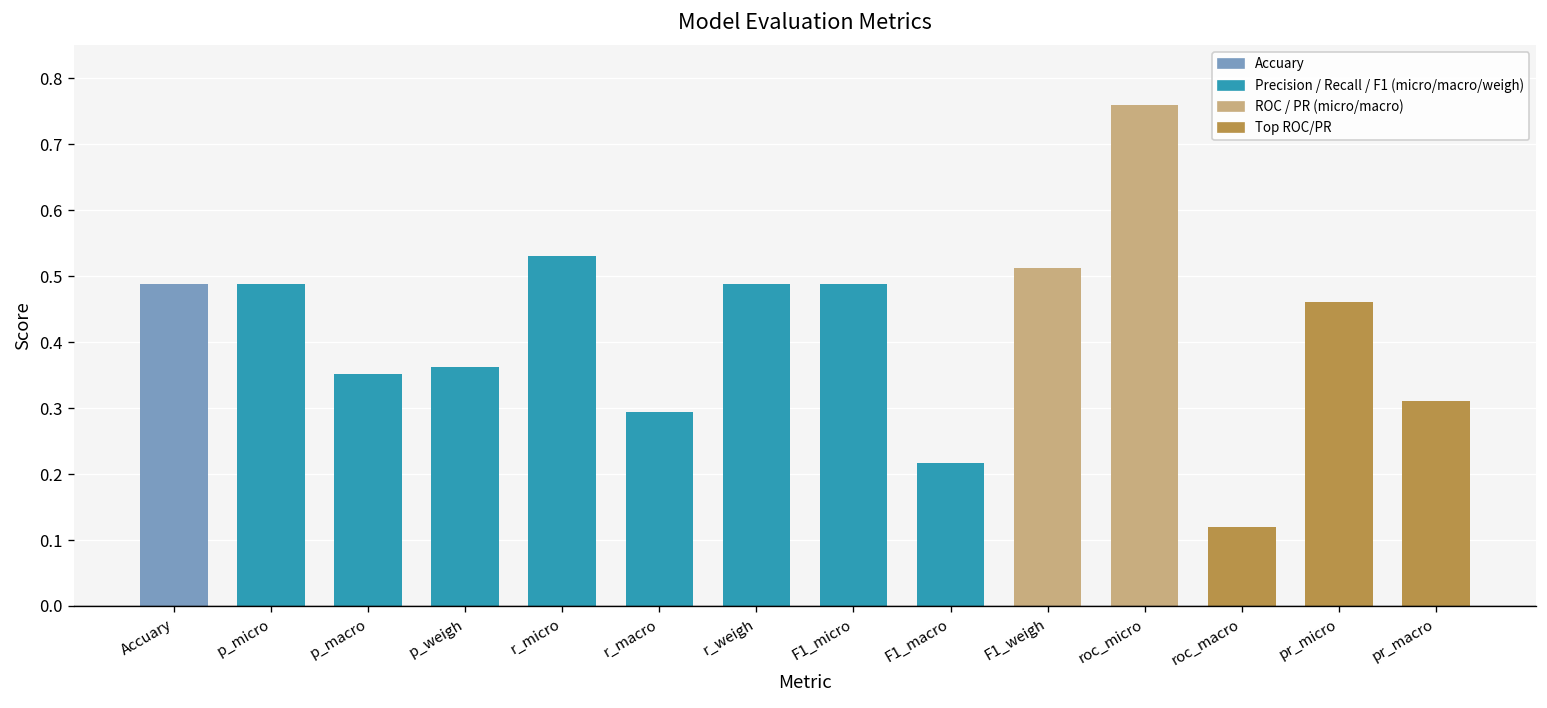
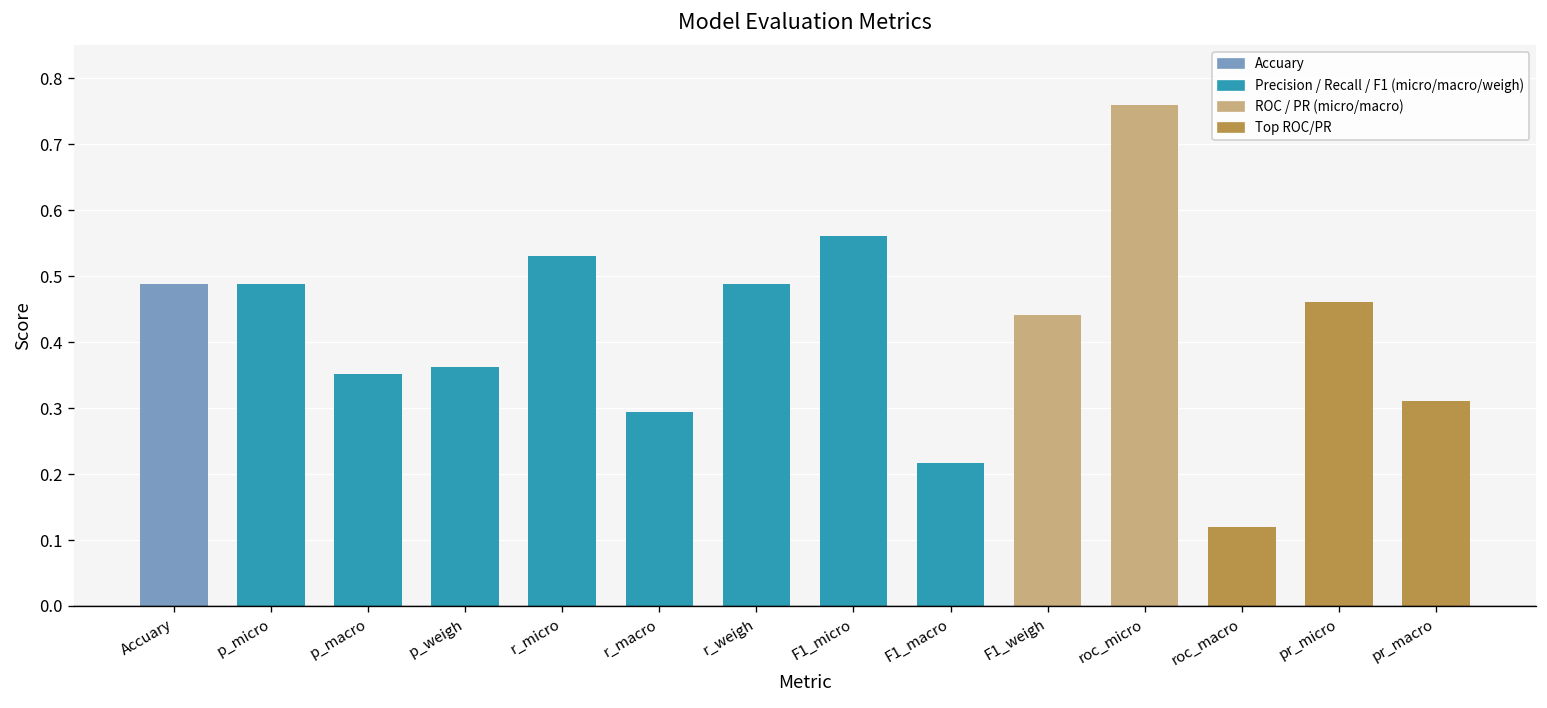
F1_micro: 0.49 -> 0.56
F1_weigh: 0.51 -> 0.44
